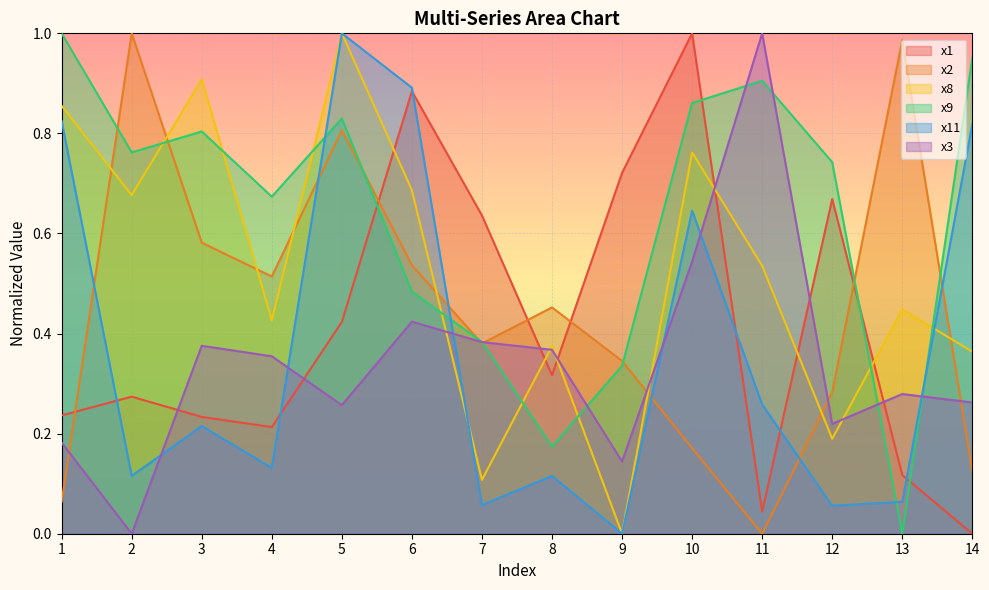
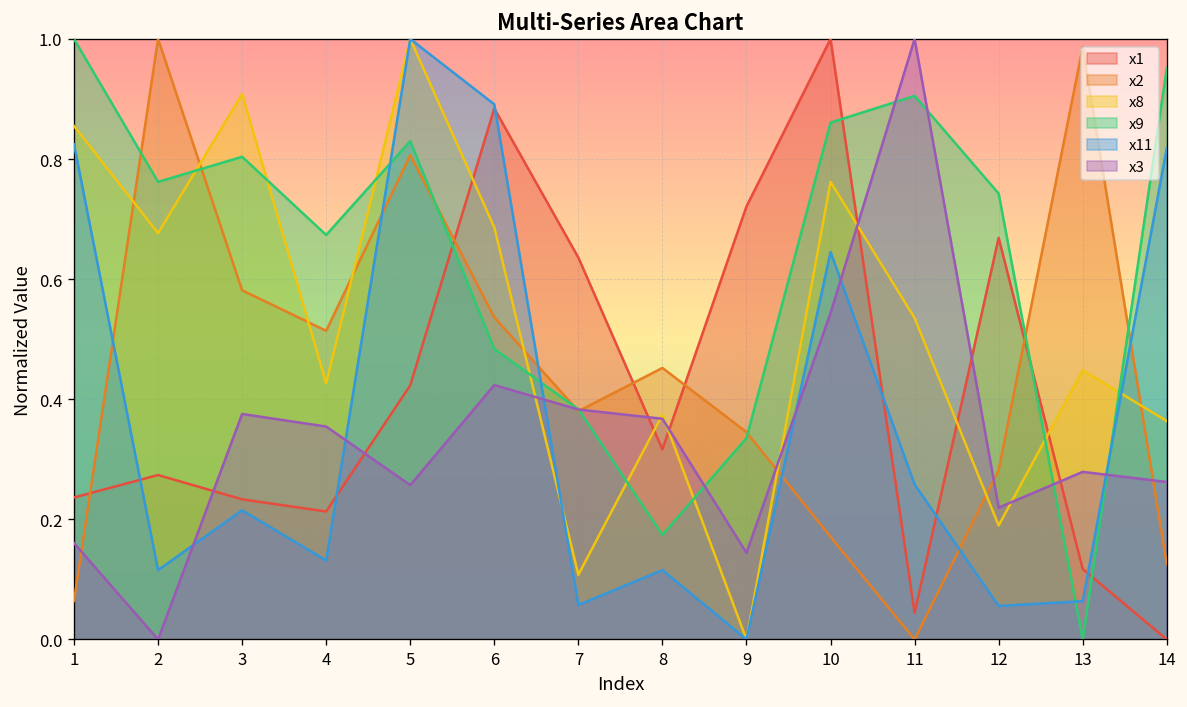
x3, 1: 0.18 -> 0.16
